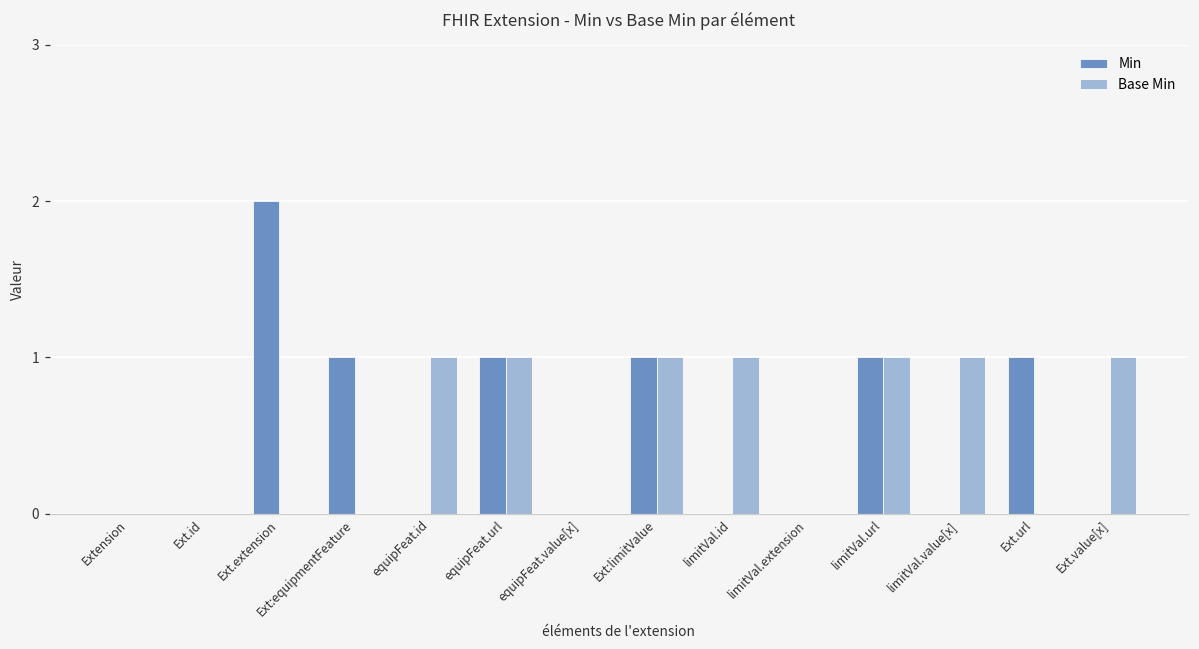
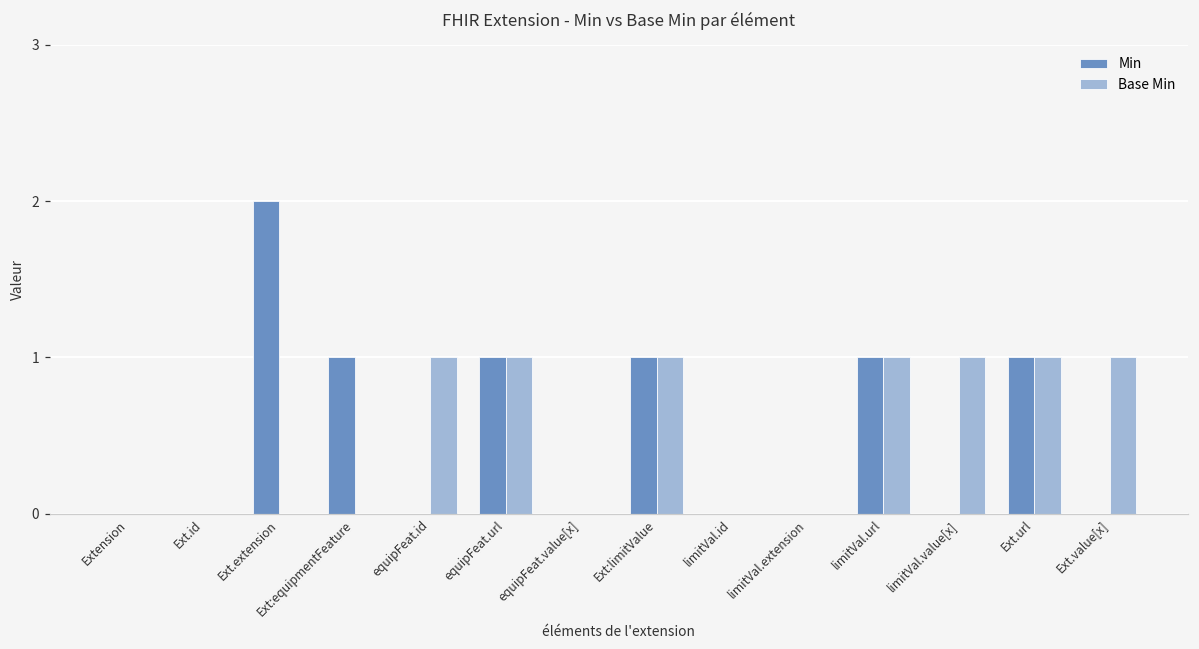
Base Min, limitVal.id: 1 -> 0
Base Min, Ext.url: 0 -> 1
